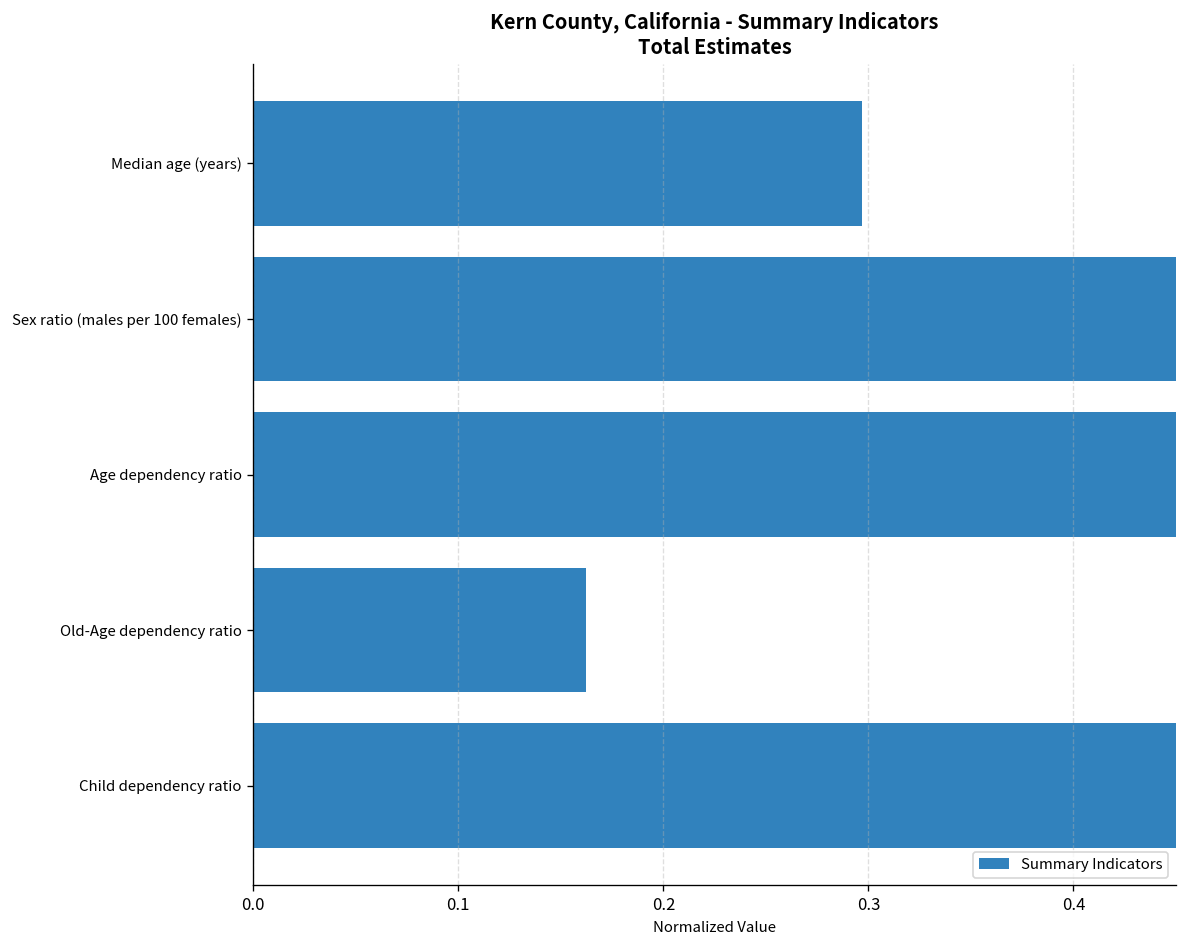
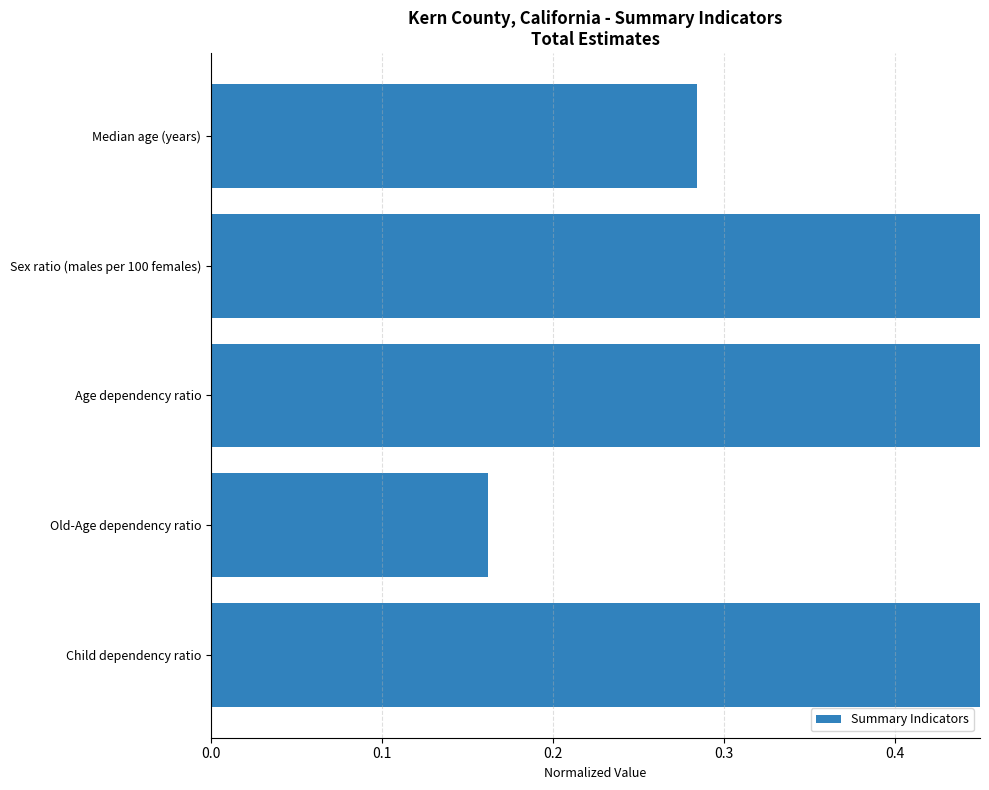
Median age (years): 0.297 -> 0.285
